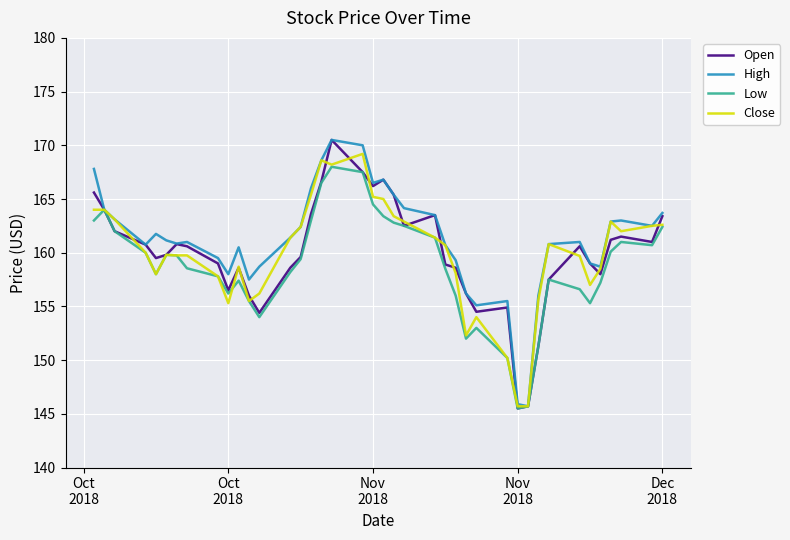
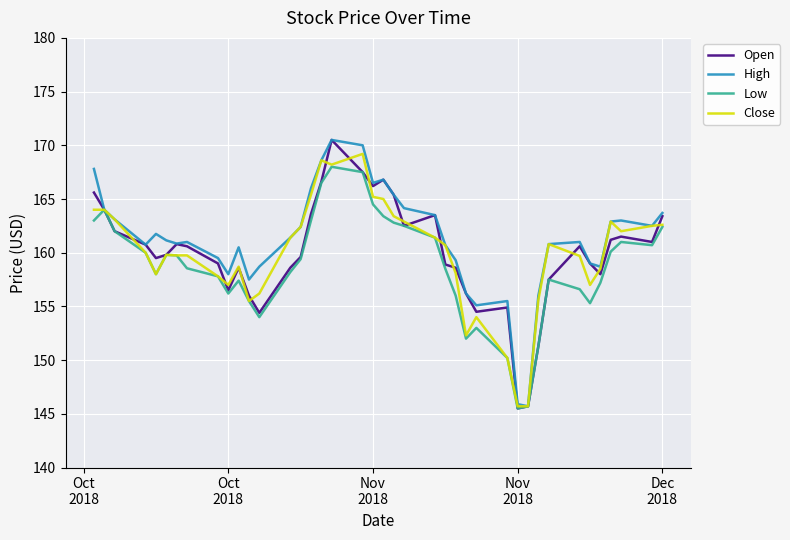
Close, Oct 2018: 155.3 -> 157.0
